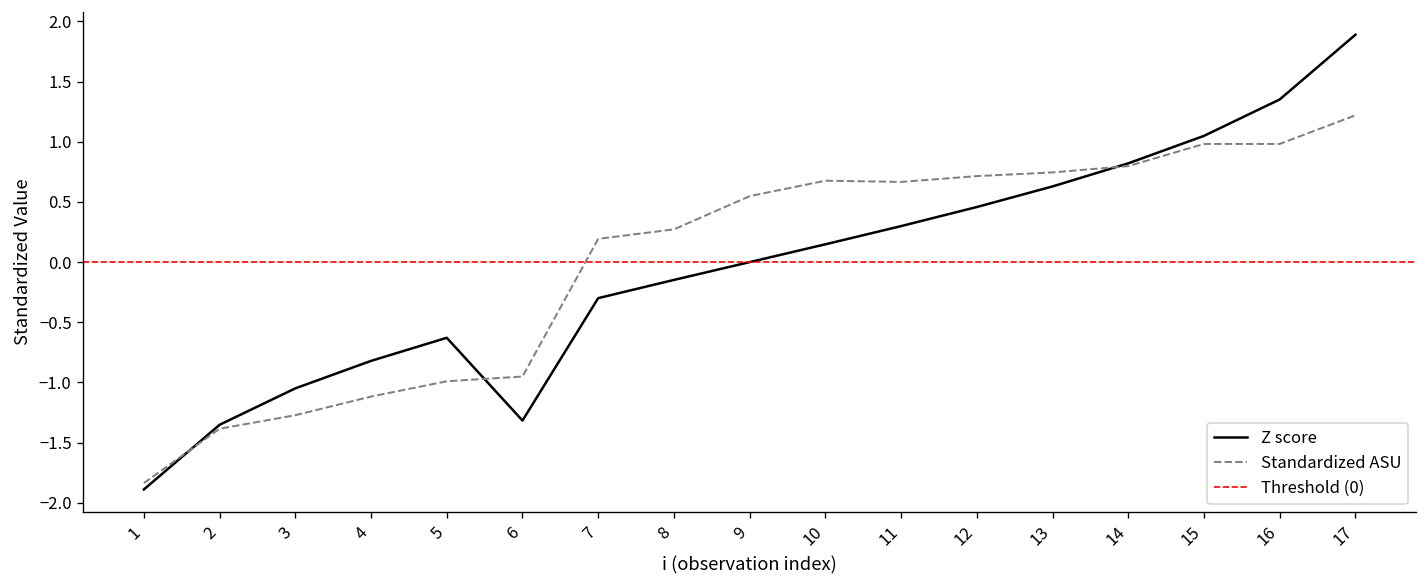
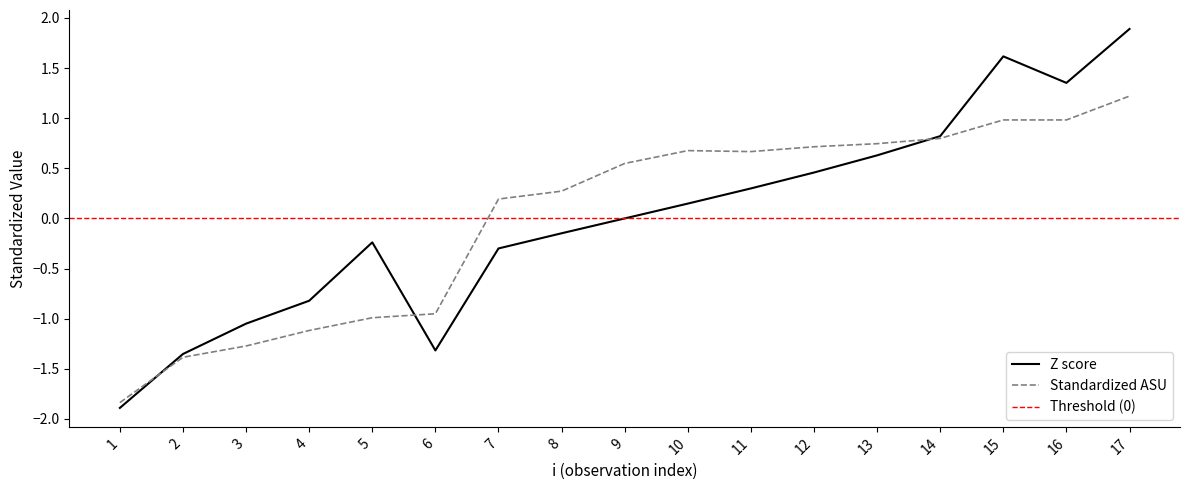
Z score, 5: -0.63 -> -0.24
Z score, 15: 1.05 -> 1.62
